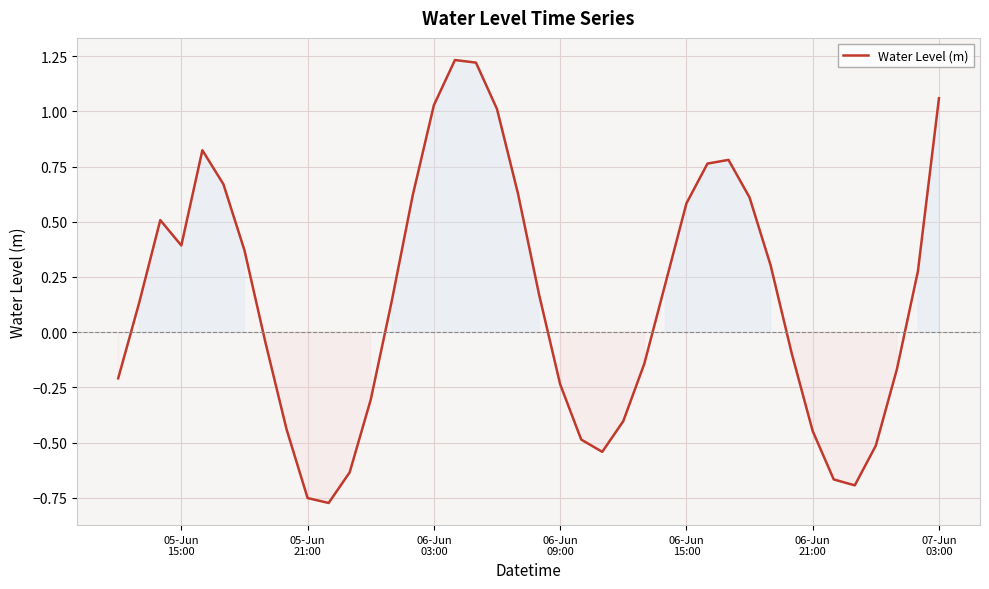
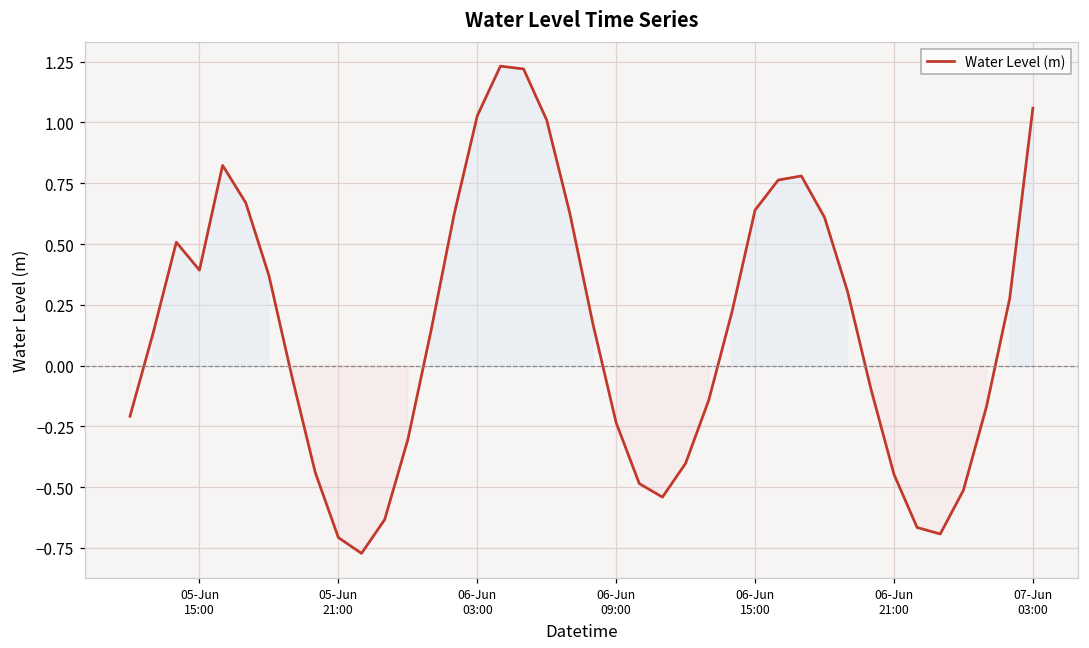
05-Jun 21:00: -0.75 -> -0.71
06-Jun 15:00: 0.58 -> 0.64
